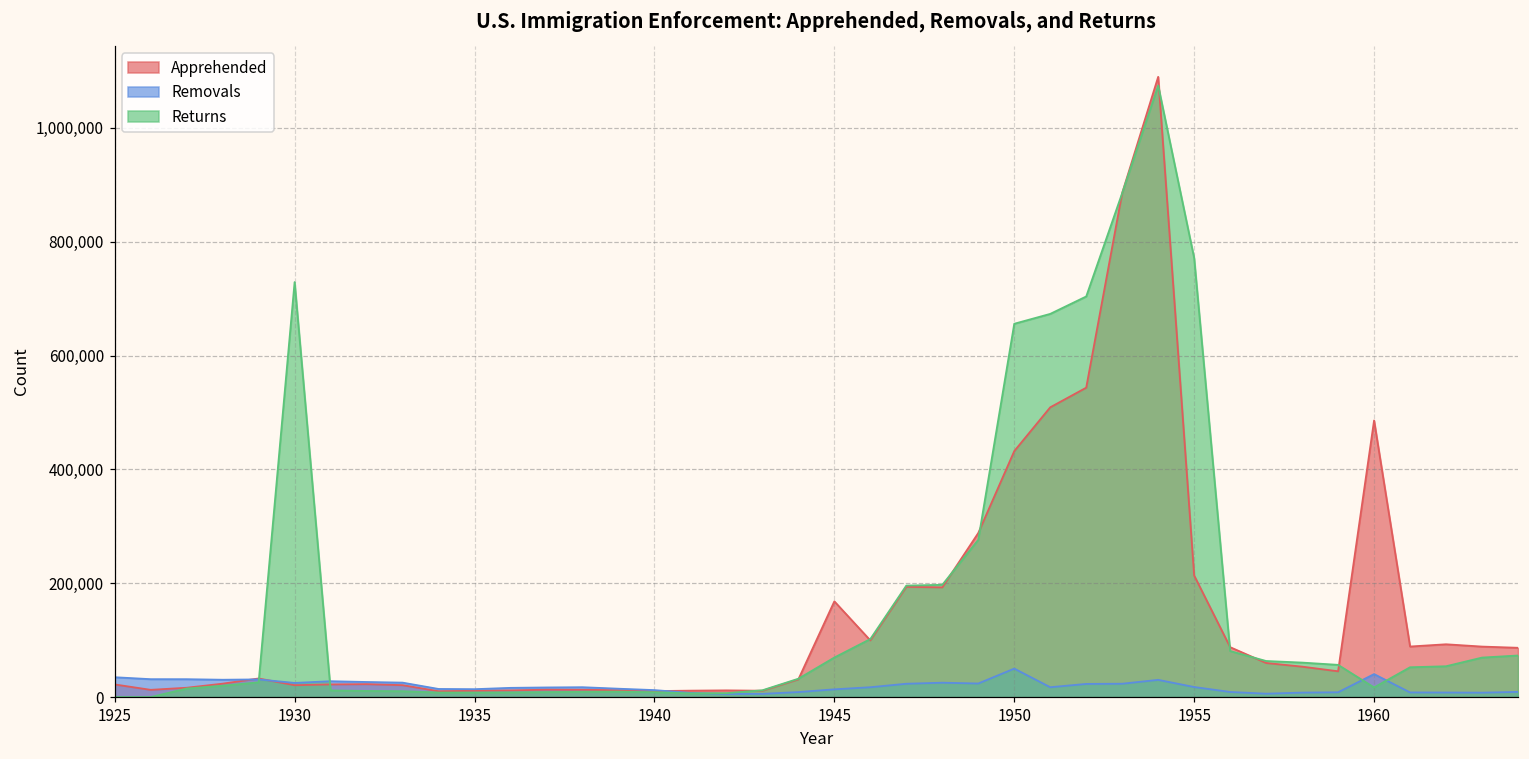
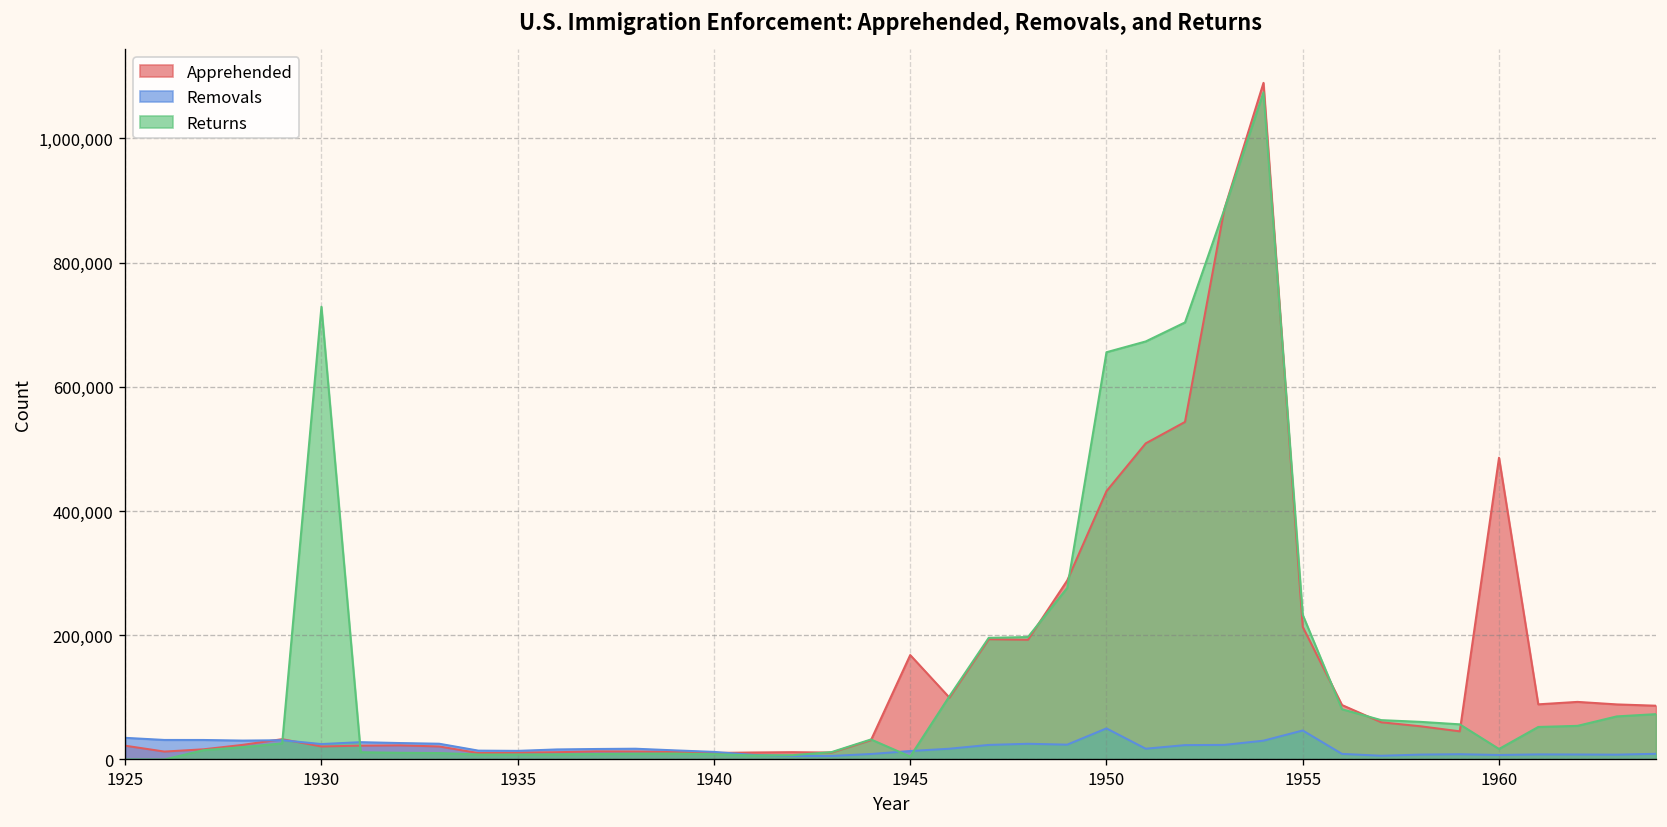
Returns, 1945: 70,000 -> 0
Removals, 1955: 20,000 -> 50,000
Returns, 1955: 770,000 -> 230,000
Removals, 1960: 40,000 -> 10,000
